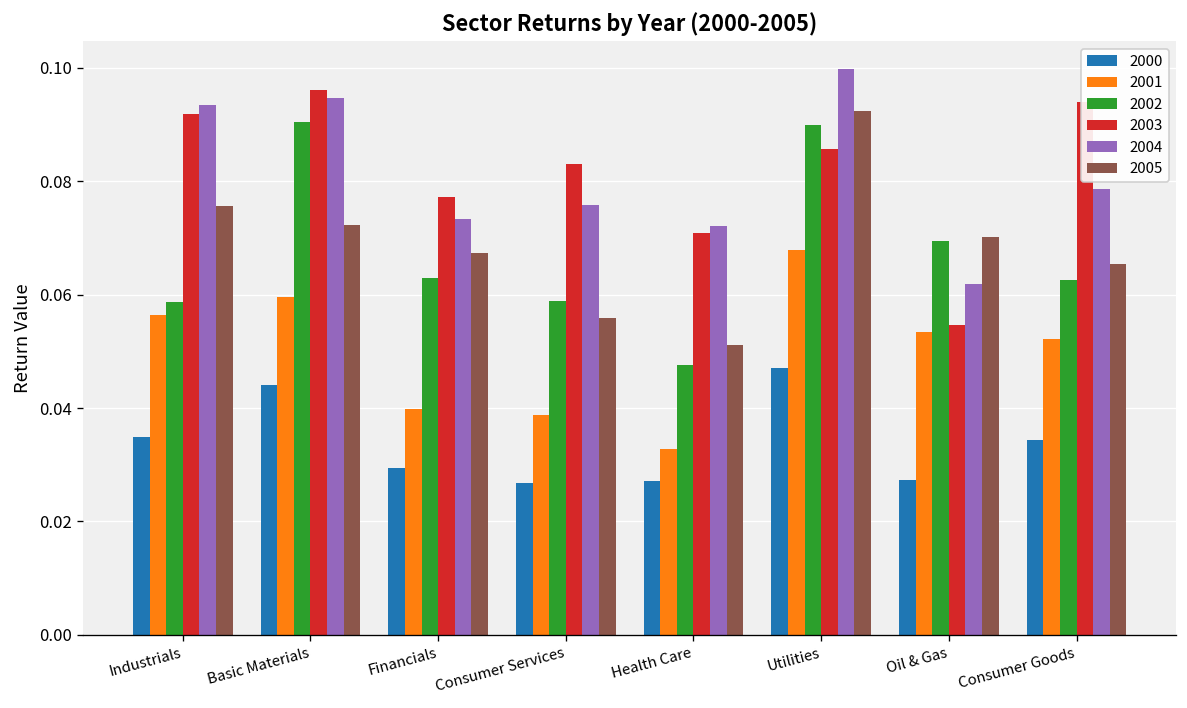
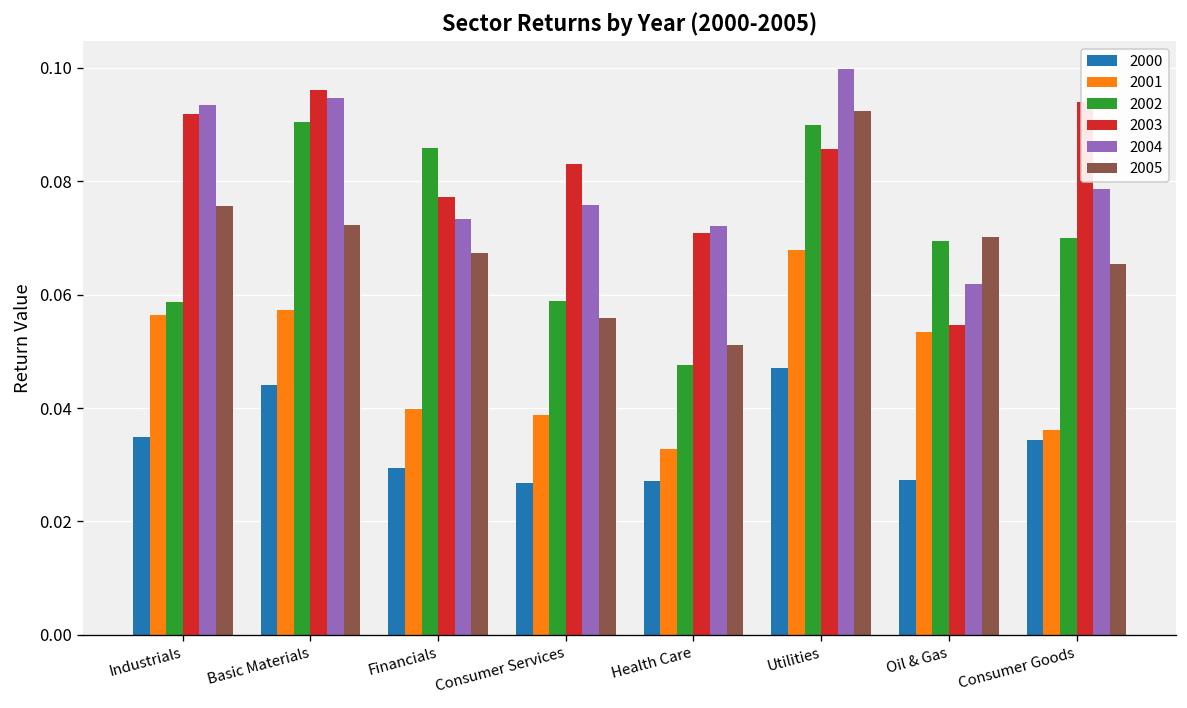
2001, Basic Materials: 0.060 -> 0.057
2002, Financials: 0.063 -> 0.086
2001, Consumer Goods: 0.052 -> 0.036
2002, Consumer Goods: 0.063 -> 0.070
